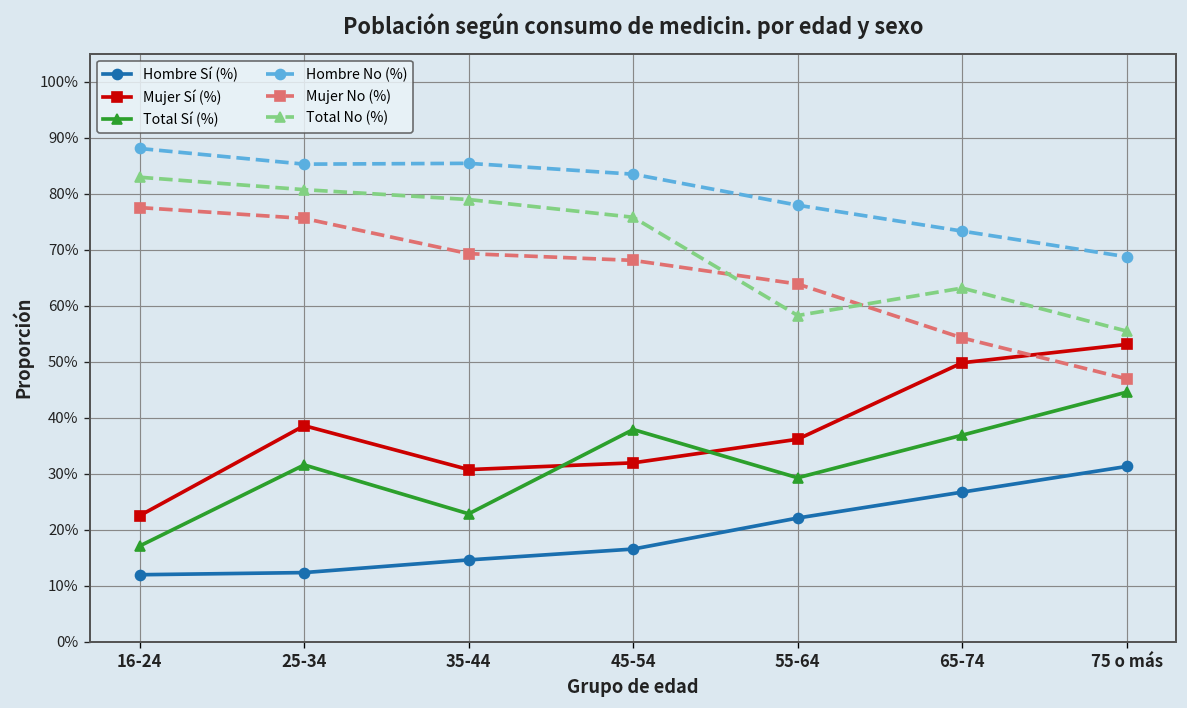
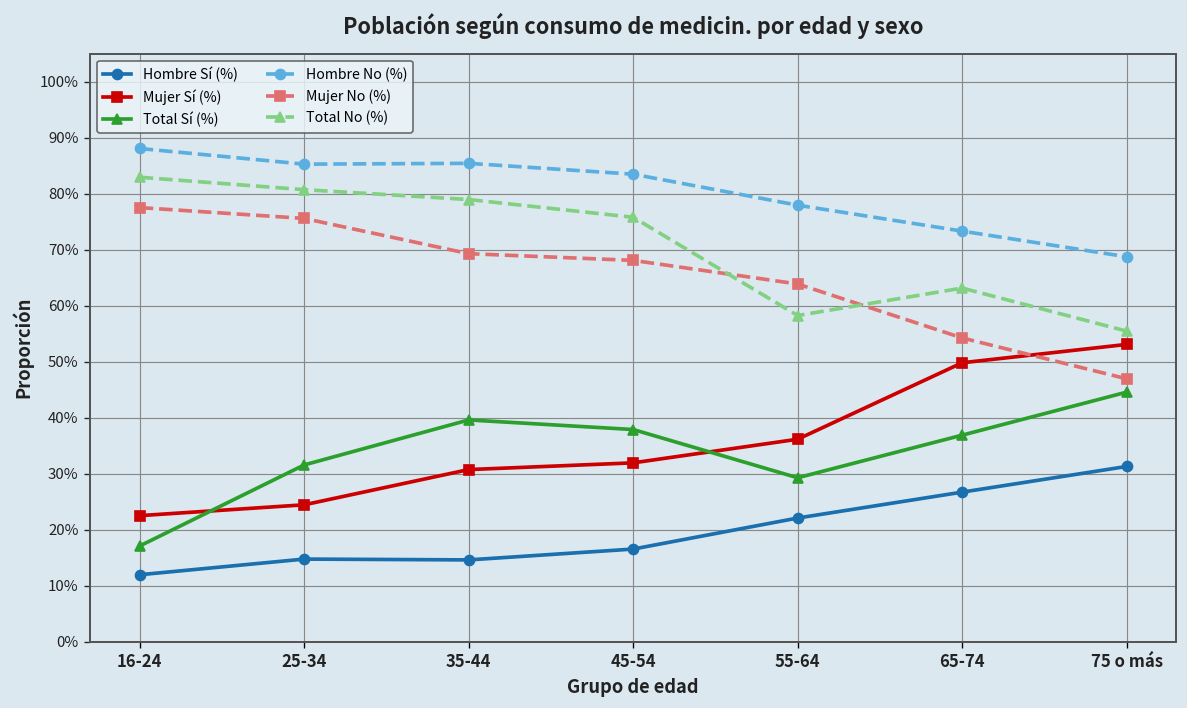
Hombre Sí (%), 25-34: 12% -> 15%
Mujer Sí (%), 25-34: 39% -> 24%
Total Sí (%), 35-44: 23% -> 40%
